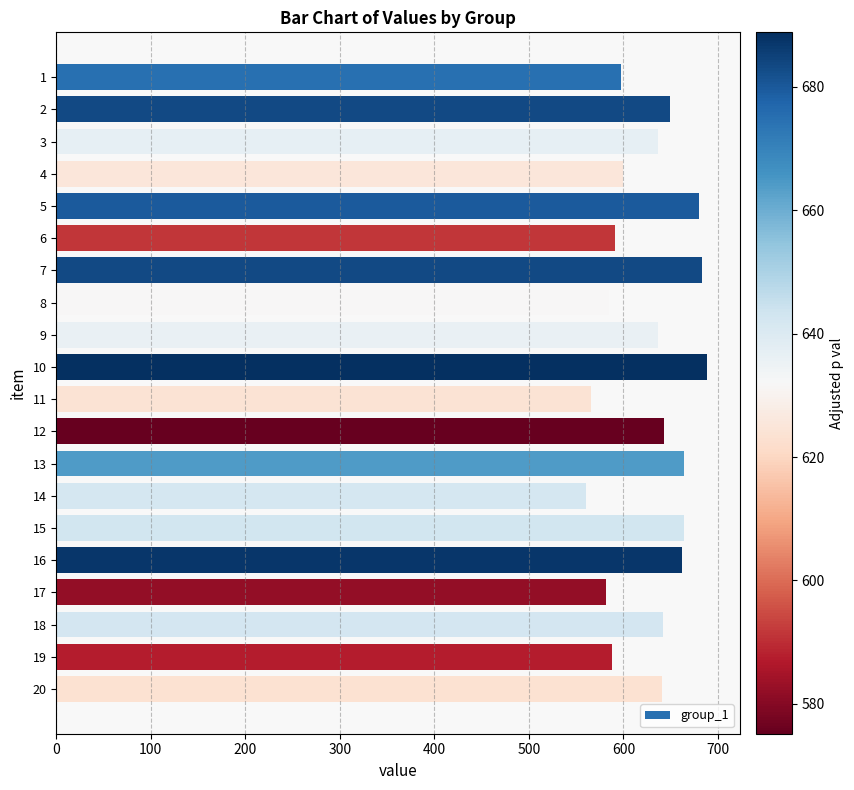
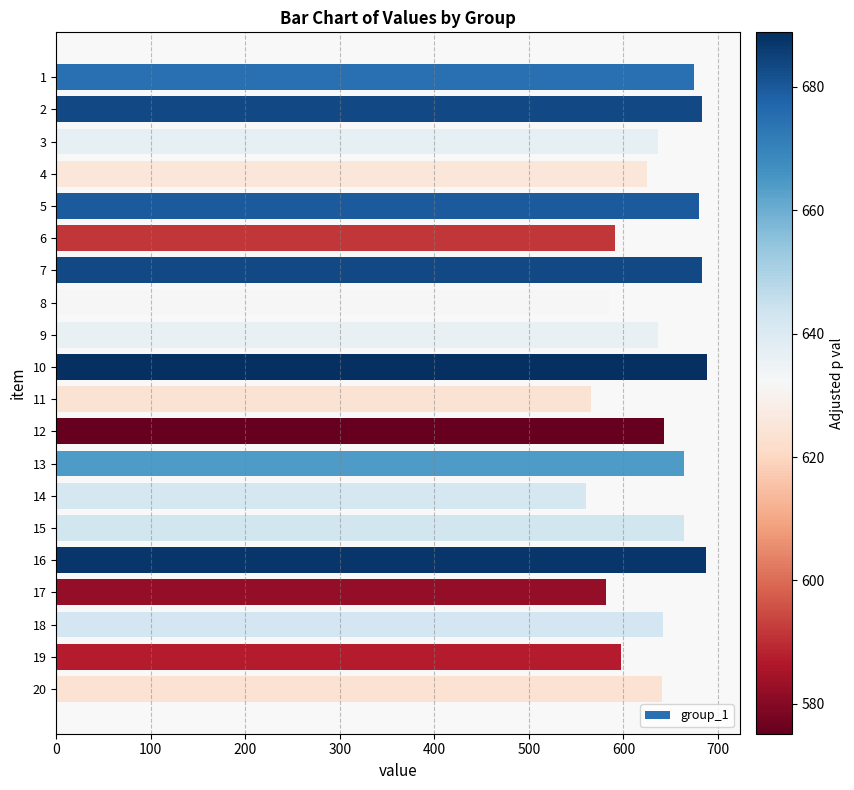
1: 600 -> 680
2: 650 -> 680
4: 600 -> 630
16: 660 -> 690
19: 590 -> 600
